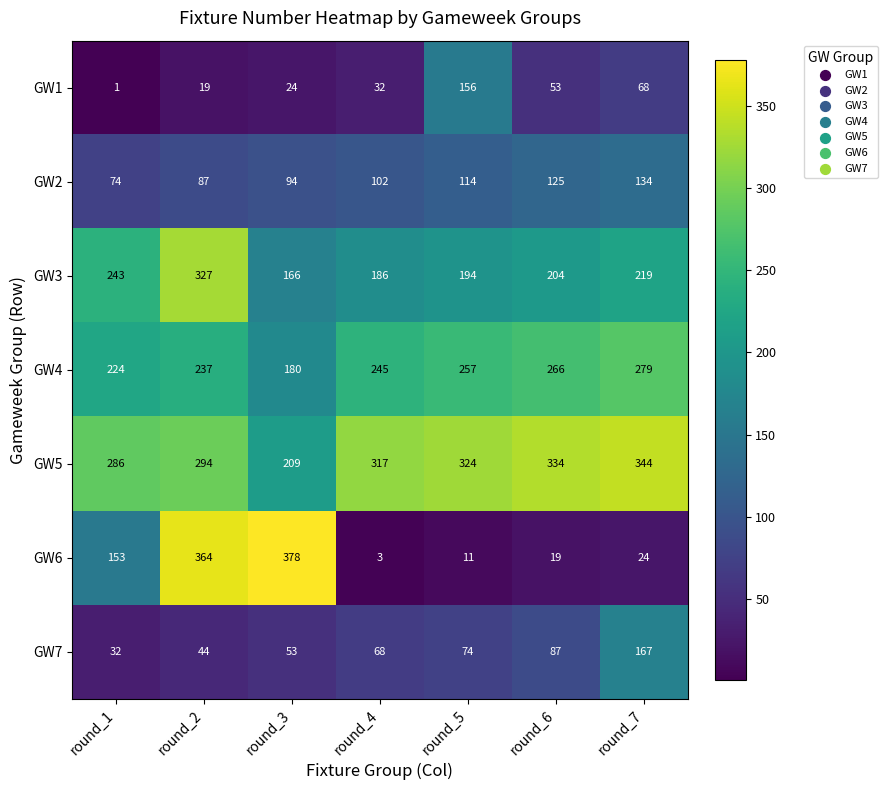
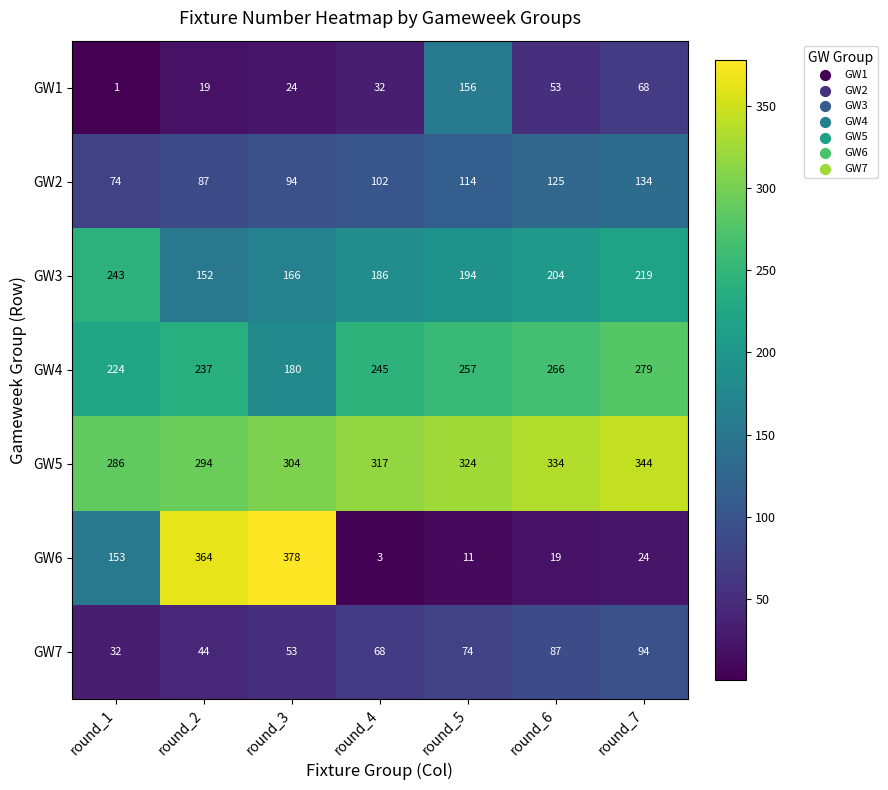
GW3, round_2: 327 -> 152
GW5, round_3: 209 -> 304
GW7, round_7: 167 -> 94
